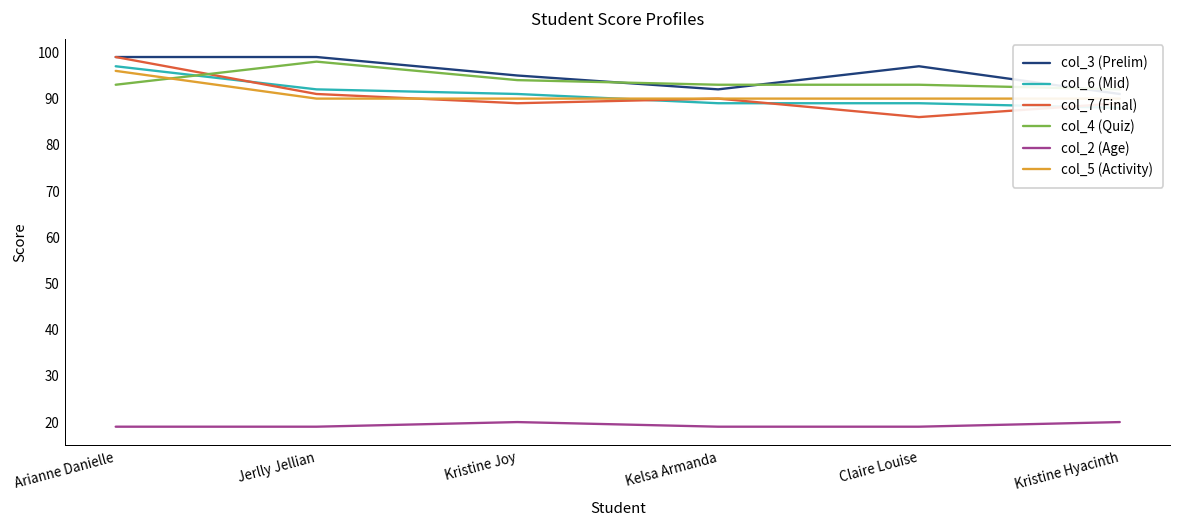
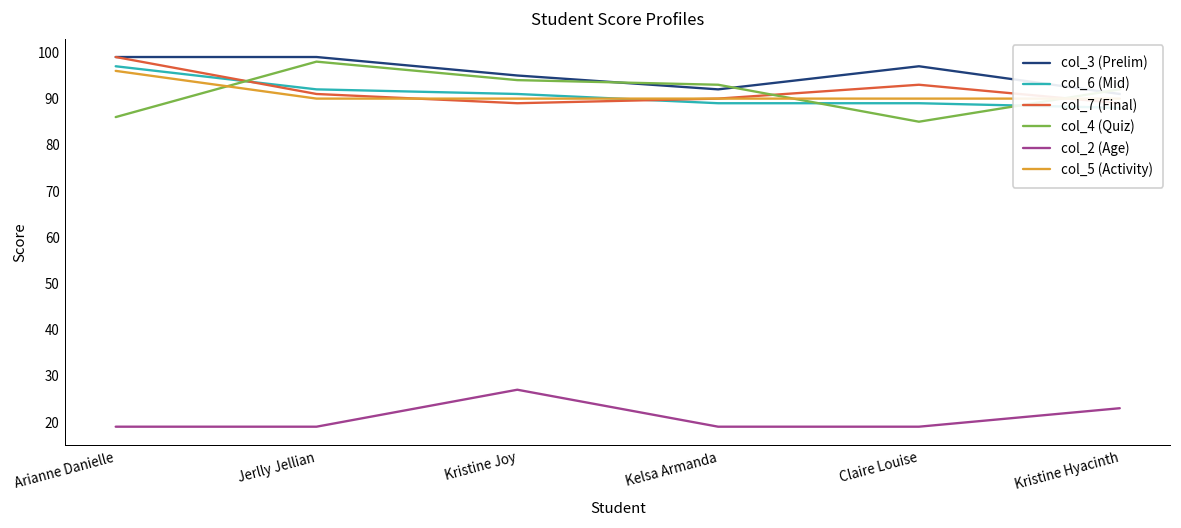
col_4 (Quiz), Arianne Danielle: 93 -> 86
col_2 (Age), Kristine Joy: 20 -> 27
col_7 (Final), Claire Louise: 86 -> 93
col_4 (Quiz), Claire Louise: 93 -> 85
col_2 (Age), Kristine Hyacinth: 20 -> 23
